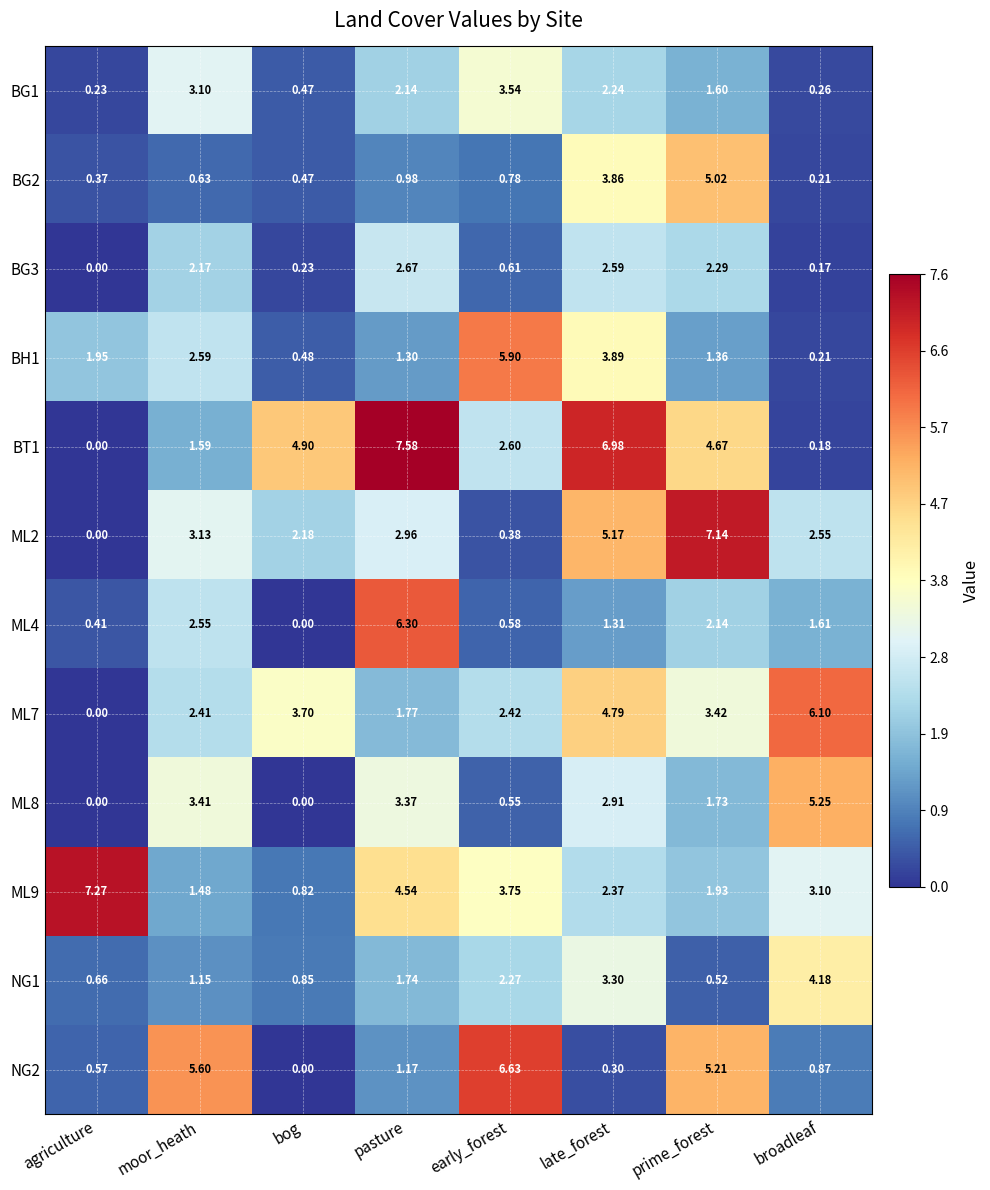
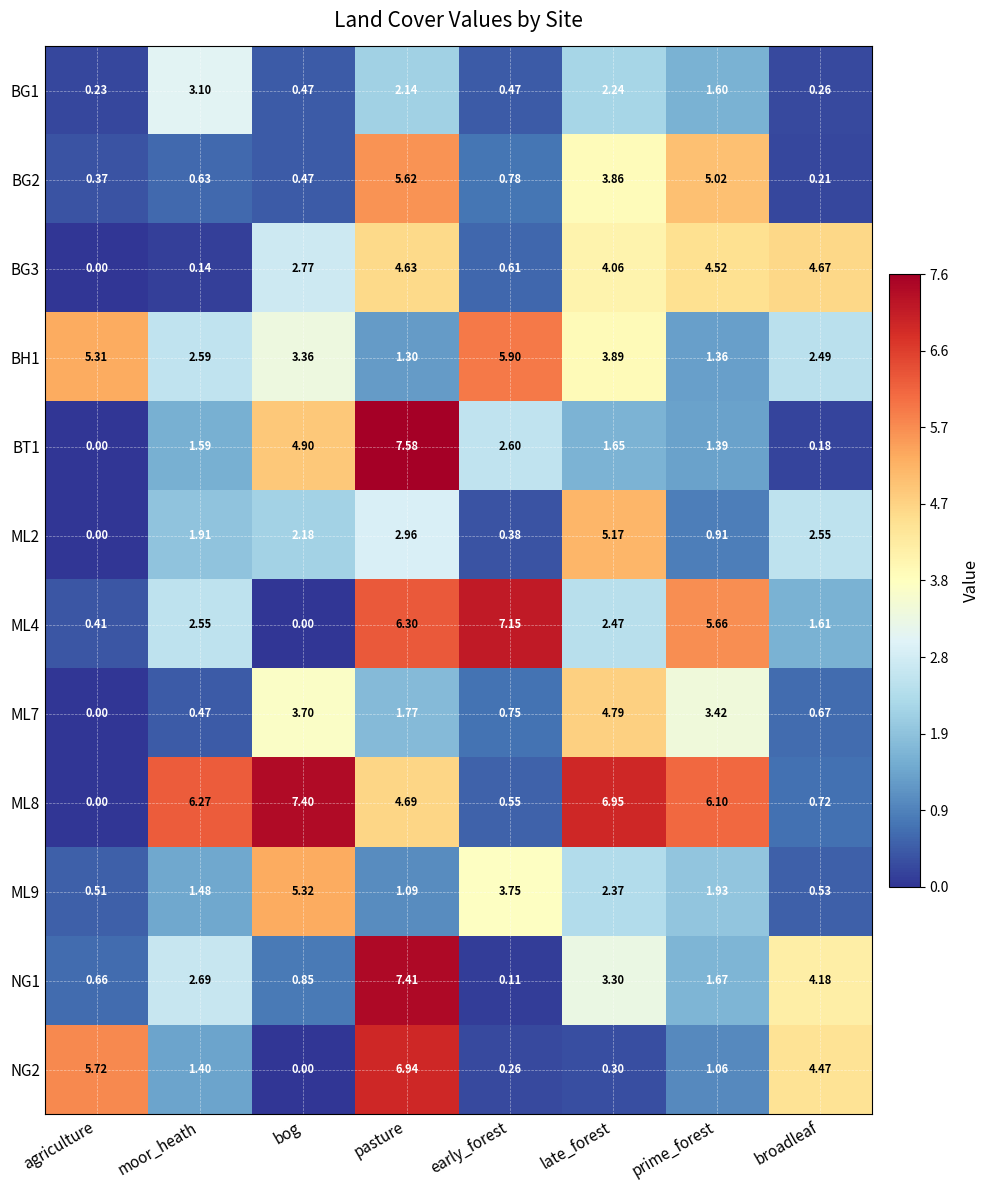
BG1, early_forest: 3.54 -> 0.47
BG2, pasture: 0.98 -> 5.62
BG3, moor_heath: 2.17 -> 0.14
BG3, bog: 0.23 -> 2.77
BG3, pasture: 2.67 -> 4.63
BG3, late_forest: 2.59 -> 4.06
BG3, prime_forest: 2.29 -> 4.52
BG3, broadleaf: 0.17 -> 4.67
BH1, agriculture: 1.95 -> 5.31
BH1, bog: 0.48 -> 3.36
BH1, broadleaf: 0.21 -> 2.49
BT1, late_forest: 6.98 -> 1.65
BT1, prime_forest: 4.67 -> 1.39
ML2, moor_heath: 3.13 -> 1.91
ML2, prime_forest: 7.14 -> 0.91
ML4, early_forest: 0.58 -> 7.15
ML4, late_forest: 1.31 -> 2.47
ML4, prime_forest: 2.14 -> 5.66
ML7, moor_heath: 2.41 -> 0.47
ML7, early_forest: 2.42 -> 0.75
ML7, broadleaf: 6.10 -> 0.67
ML8, moor_heath: 3.41 -> 6.27
ML8, bog: 0.00 -> 7.40
ML8, pasture: 3.37 -> 4.69
ML8, late_forest: 2.91 -> 6.95
ML8, prime_forest: 1.73 -> 6.10
ML8, broadleaf: 5.25 -> 0.72
ML9, agriculture: 7.27 -> 0.51
ML9, bog: 0.82 -> 5.32
ML9, pasture: 4.54 -> 1.09
ML9, broadleaf: 3.10 -> 0.53
NG1, moor_heath: 1.15 -> 2.69
NG1, pasture: 1.74 -> 7.41
NG1, early_forest: 2.27 -> 0.11
NG1, prime_forest: 0.52 -> 1.67
NG2, agriculture: 0.57 -> 5.72
NG2, moor_heath: 5.60 -> 1.40
NG2, pasture: 1.17 -> 6.94
NG2, early_forest: 6.63 -> 0.26
NG2, prime_forest: 5.21 -> 1.06
NG2, broadleaf: 0.87 -> 4.47
